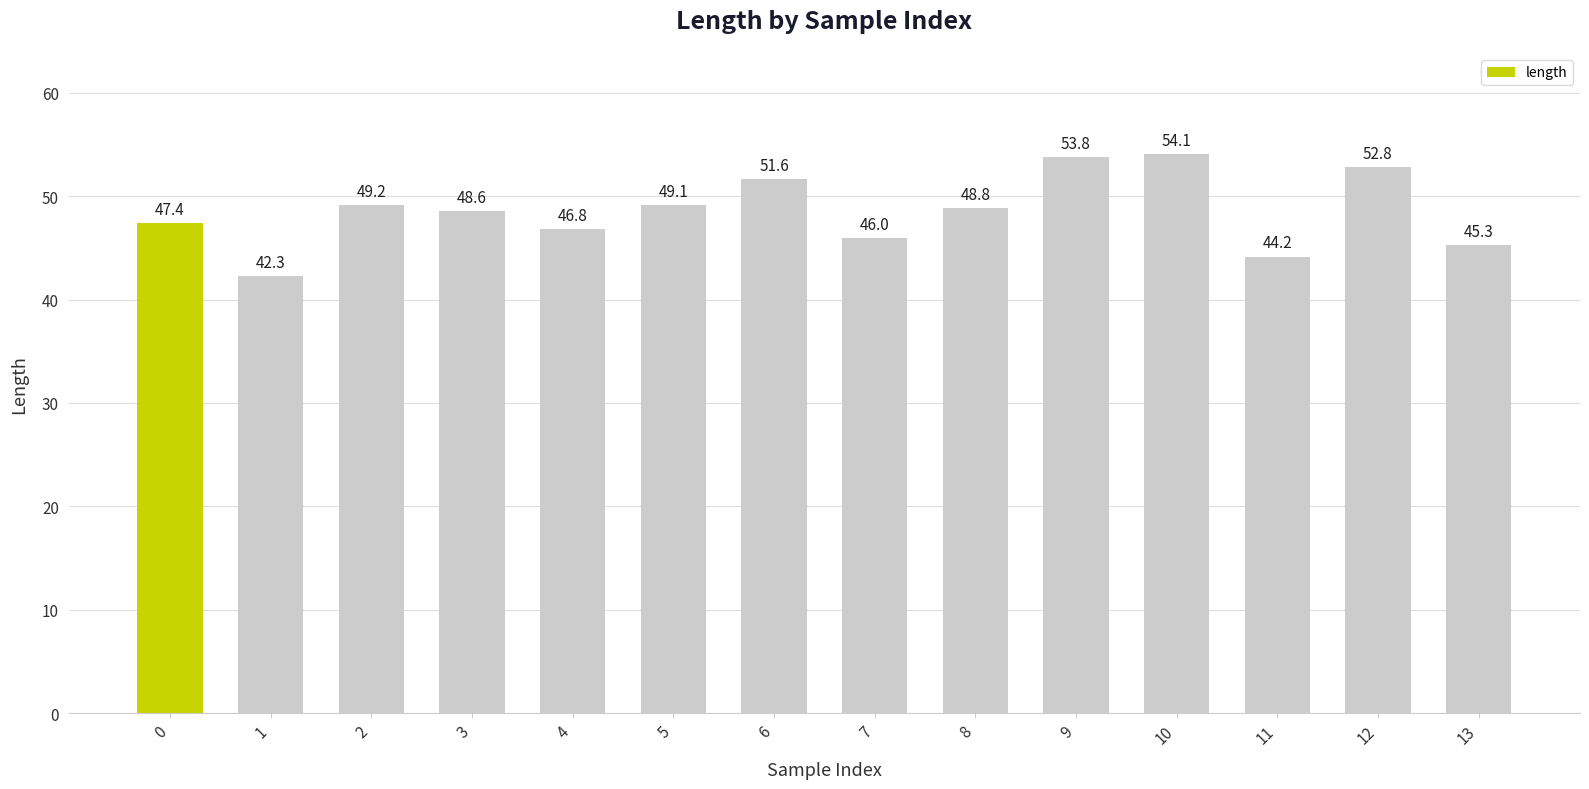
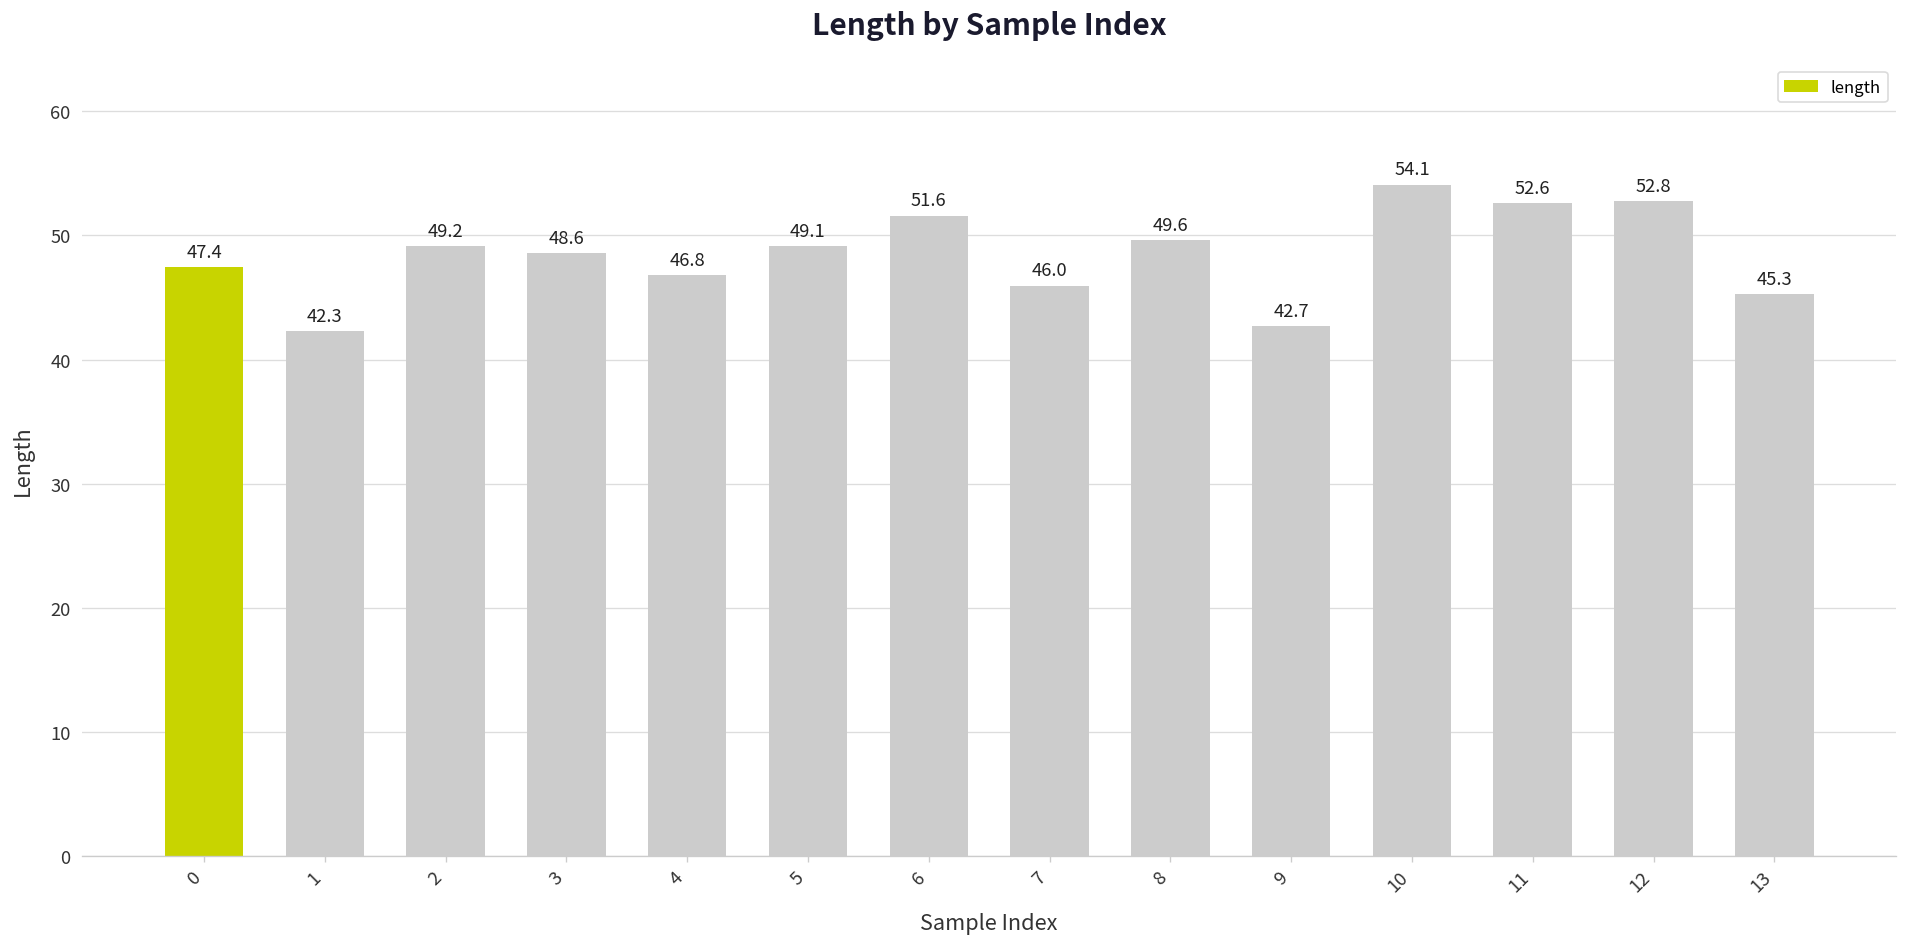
8: 48.8 -> 49.6
9: 53.8 -> 42.7
11: 44.2 -> 52.6
